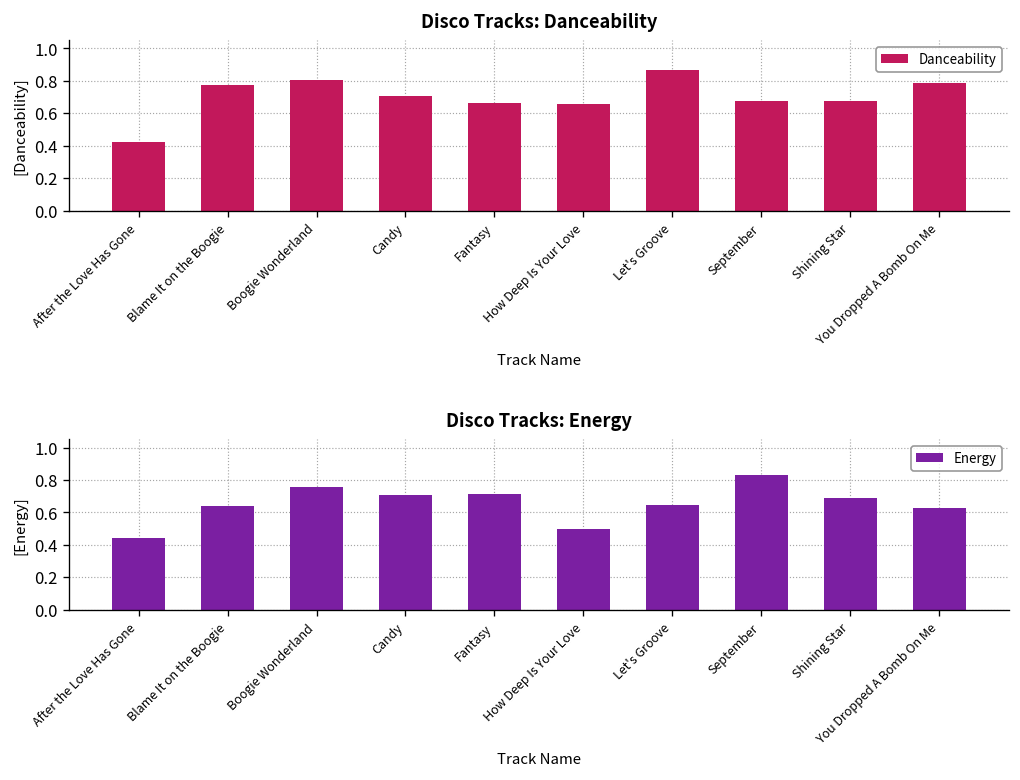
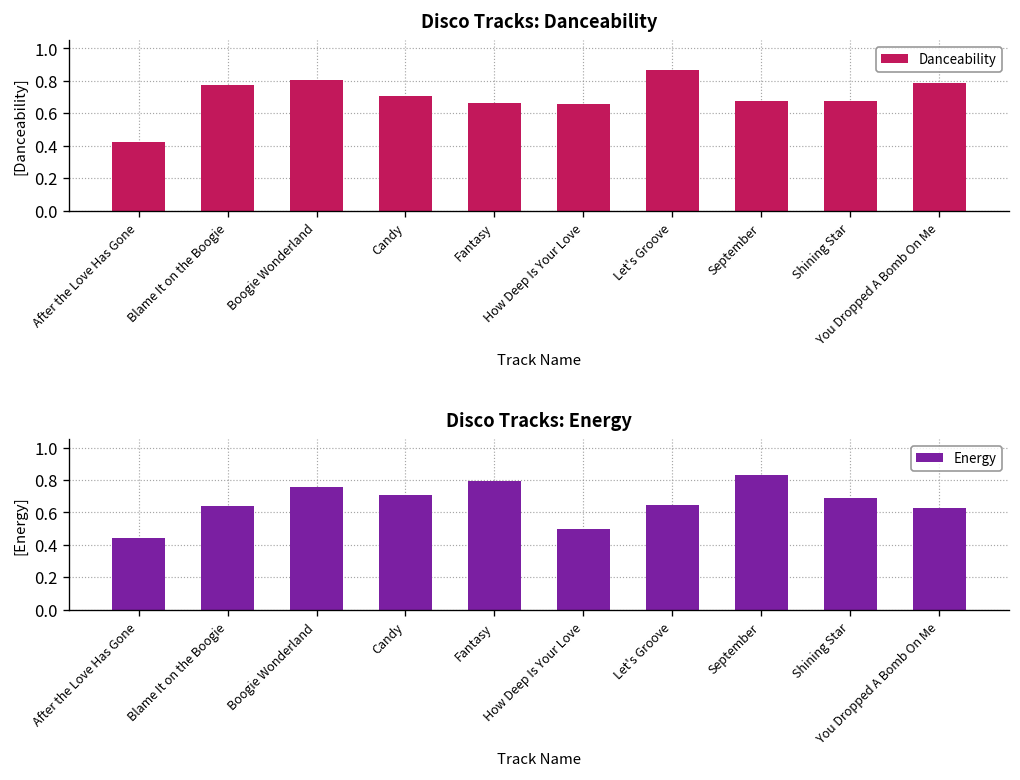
Disco Tracks: Energy, Fantasy: 0.71 -> 0.79
